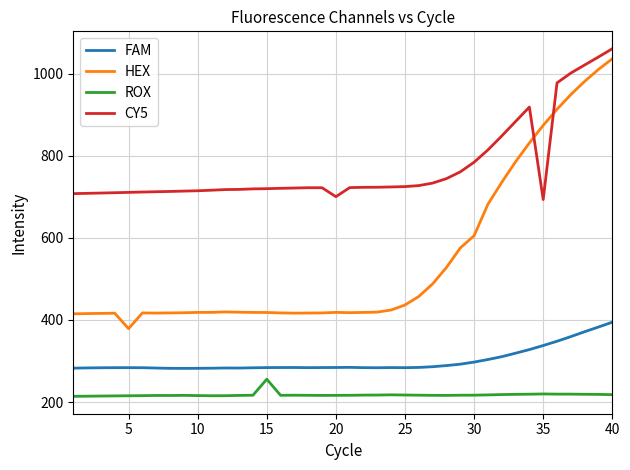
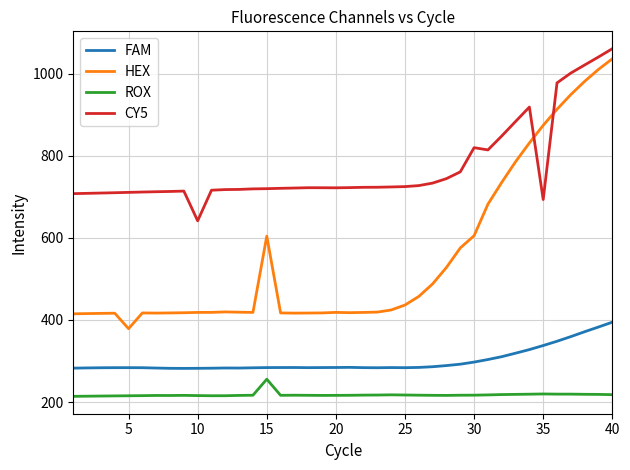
CY5, 10: 710 -> 640
HEX, 15: 420 -> 600
CY5, 20: 700 -> 720
CY5, 30: 780 -> 820
